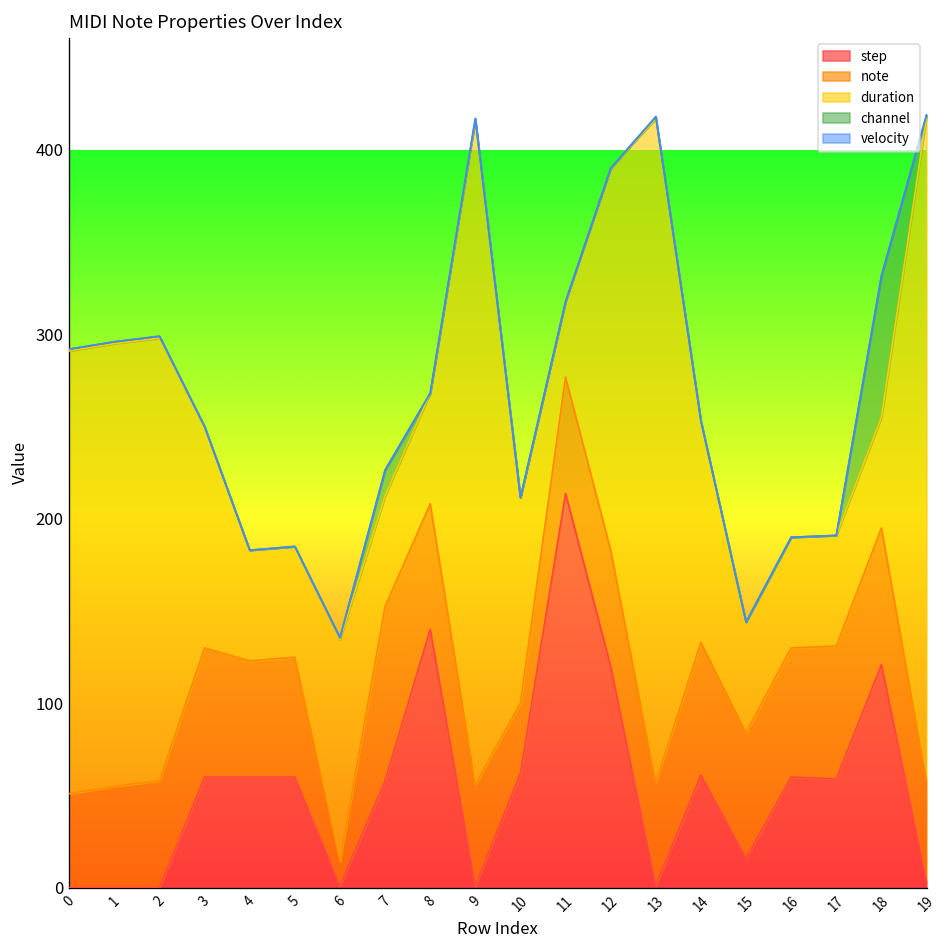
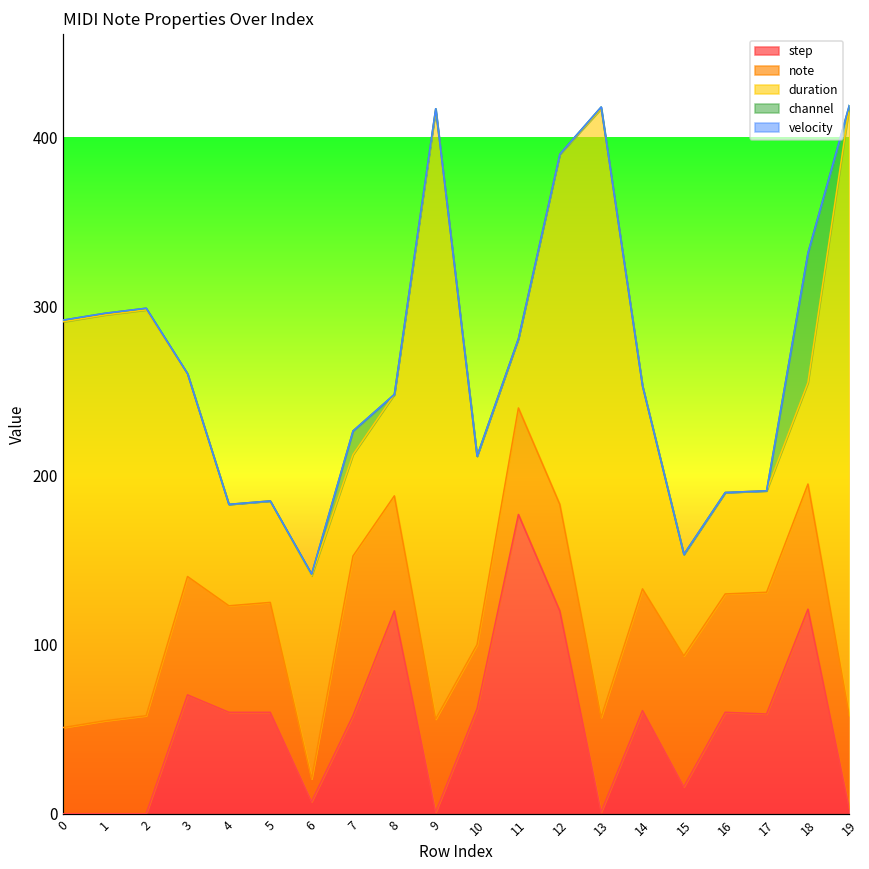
step, 3: 60 -> 70
step, 6: 1 -> 7
step, 8: 140 -> 120
step, 11: 214 -> 177
note, 15: 68 -> 77
